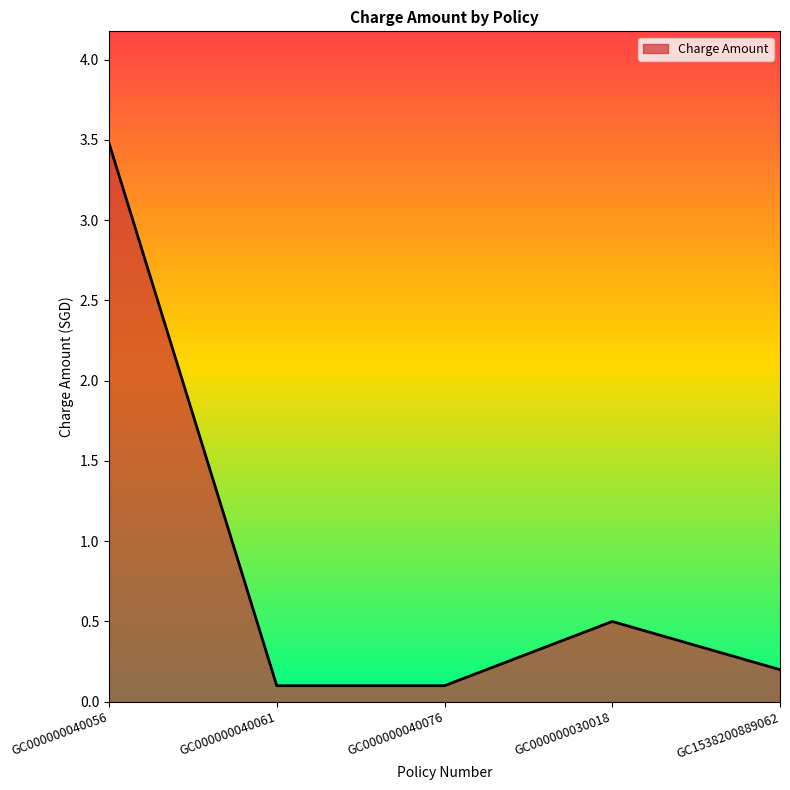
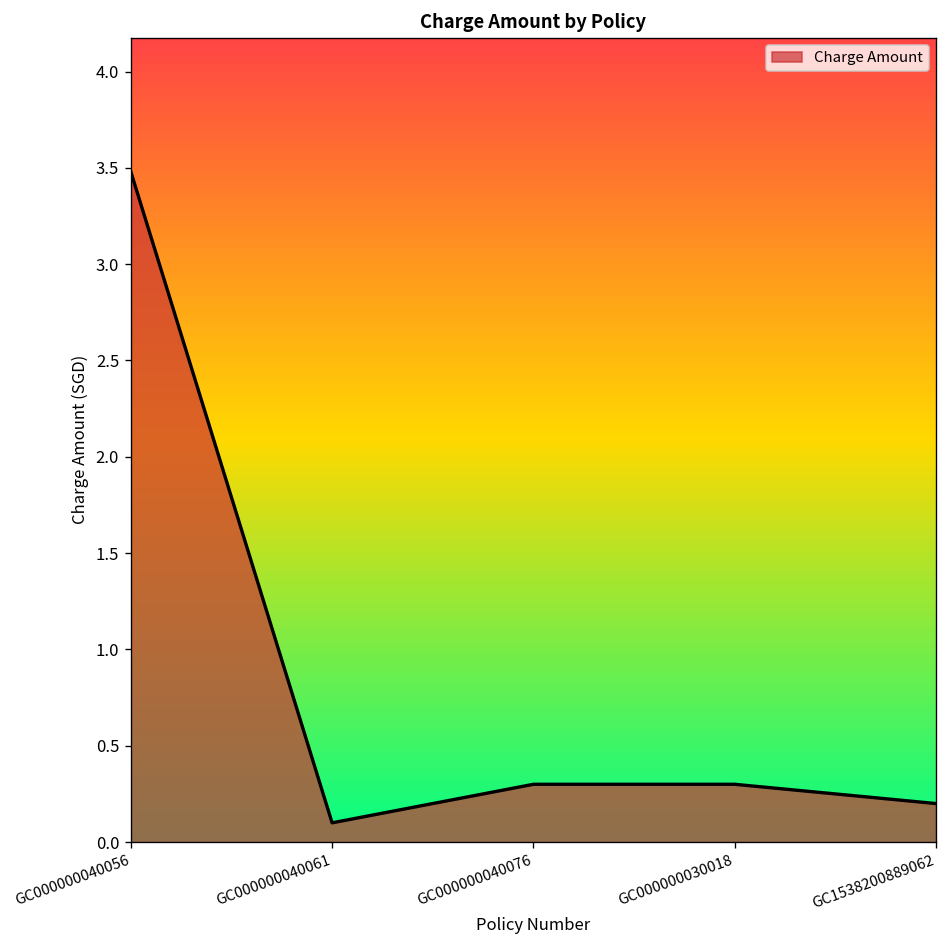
GC000000040076: 0.1 -> 0.3
GC000000030018: 0.5 -> 0.3
